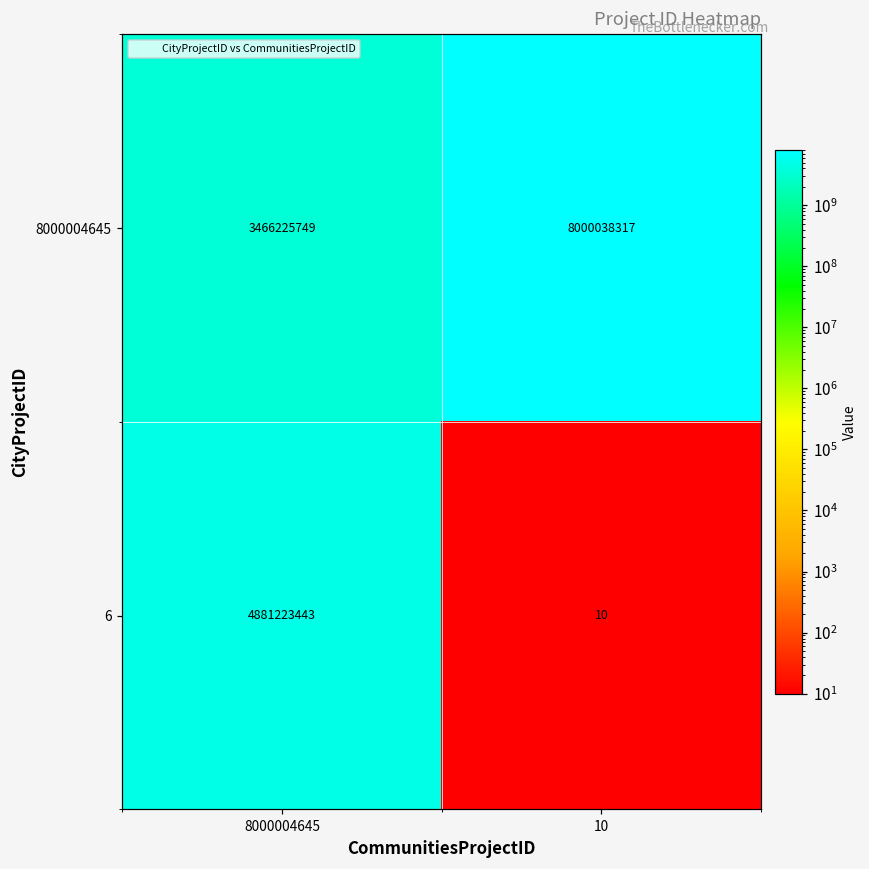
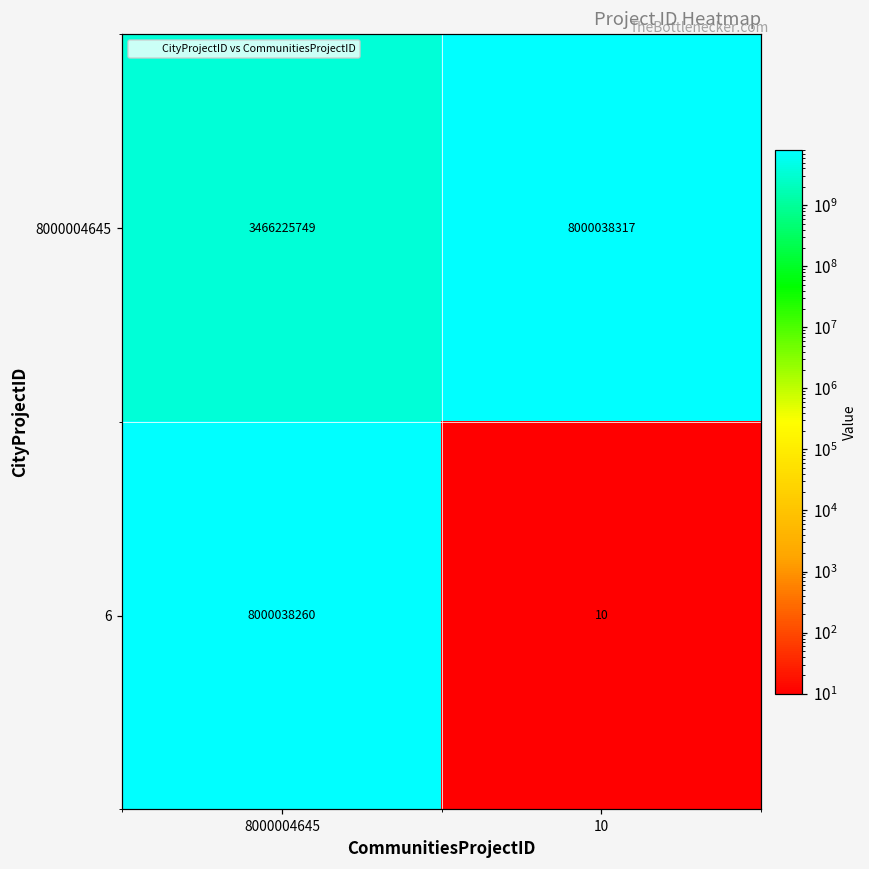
6, 8000004645: 4881223443 -> 8000038260
